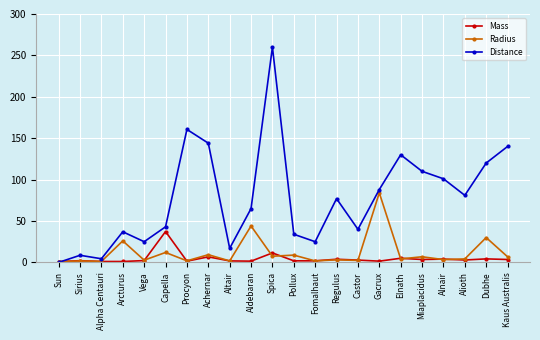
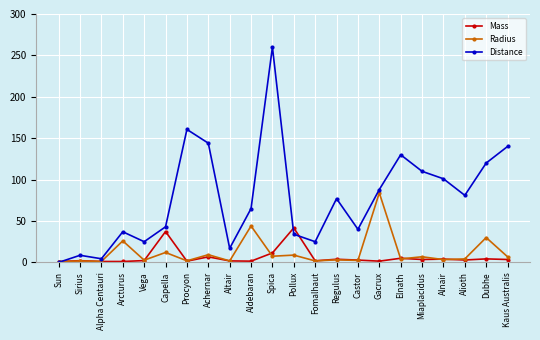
Mass, Pollux: 0 -> 40
